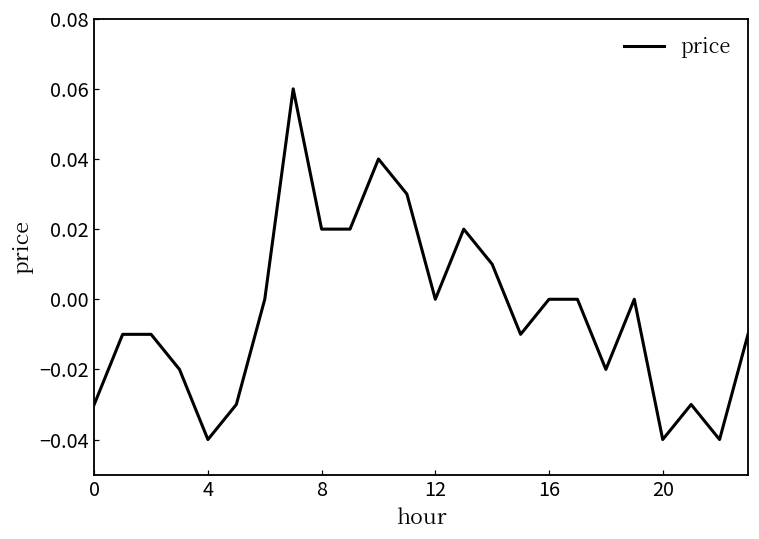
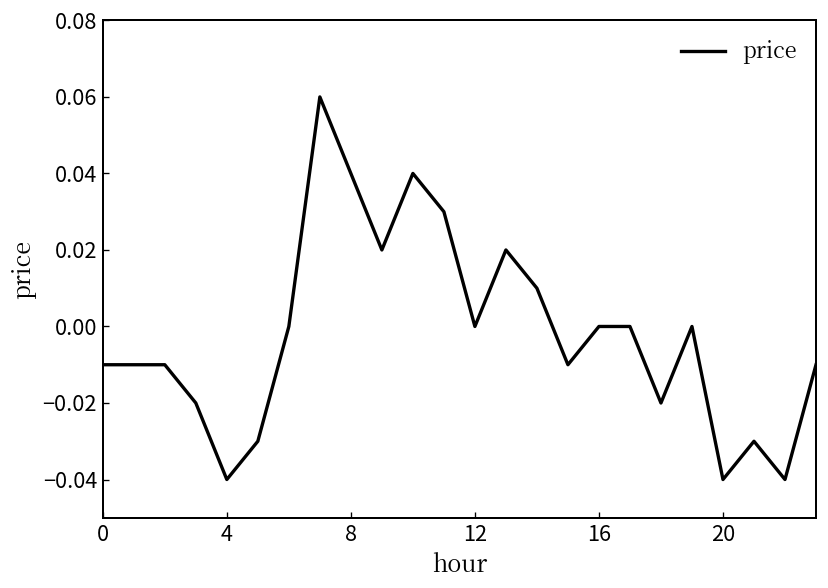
0: -0.03 -> -0.01
8: 0.02 -> 0.04
